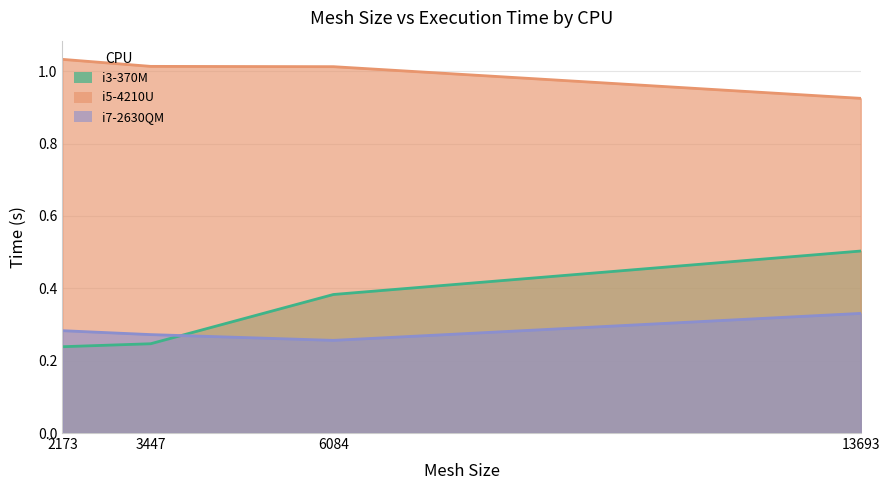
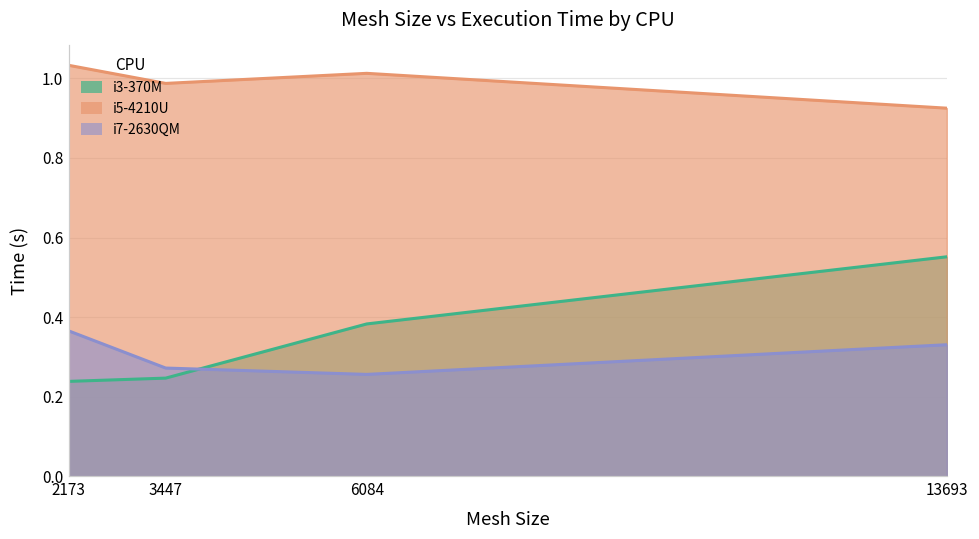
i7-2630QM, 2173: 0.28 -> 0.37
i5-4210U, 3447: 1.01 -> 0.99
i3-370M, 13693: 0.50 -> 0.55
